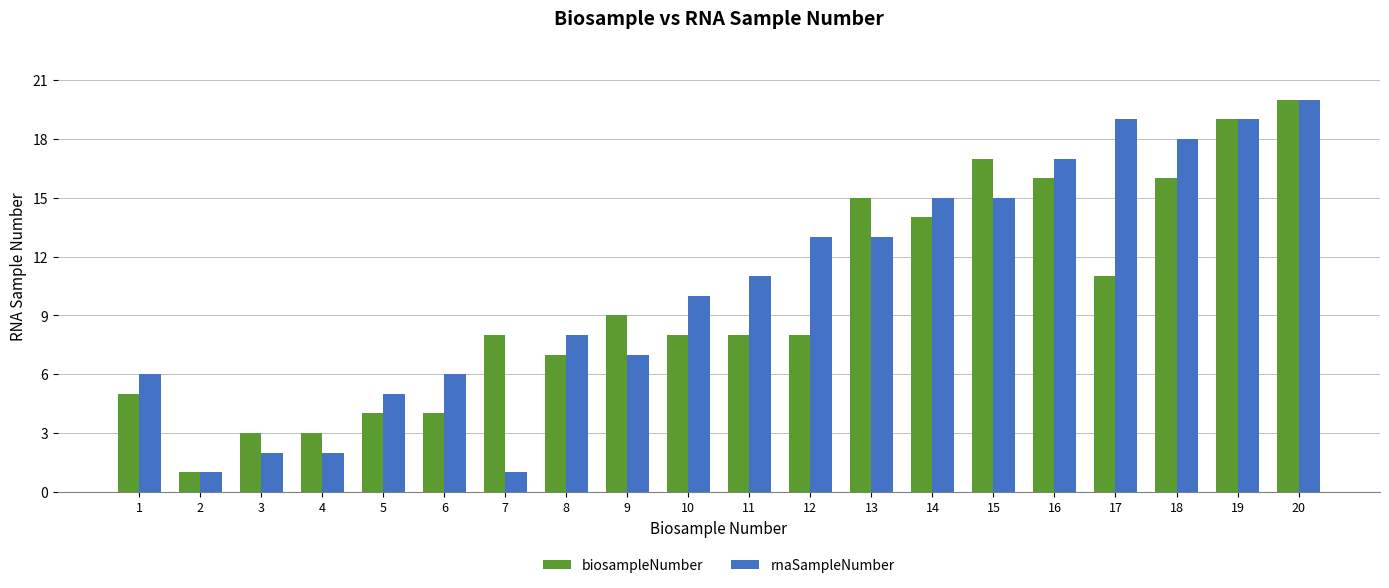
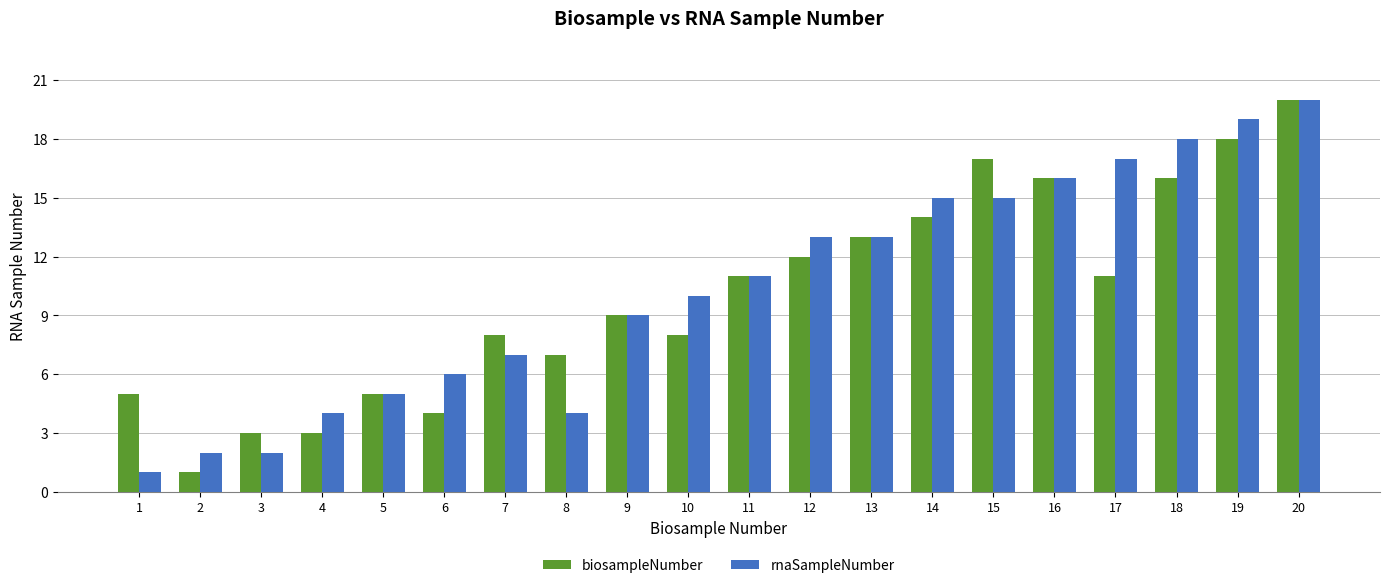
rnaSampleNumber, 1: 6 -> 1
rnaSampleNumber, 2: 1 -> 2
rnaSampleNumber, 4: 2 -> 4
biosampleNumber, 5: 4 -> 5
rnaSampleNumber, 7: 1 -> 7
rnaSampleNumber, 8: 8 -> 4
rnaSampleNumber, 9: 7 -> 9
biosampleNumber, 11: 8 -> 11
biosampleNumber, 12: 8 -> 12
biosampleNumber, 13: 15 -> 13
rnaSampleNumber, 16: 17 -> 16
rnaSampleNumber, 17: 19 -> 17
biosampleNumber, 19: 19 -> 18
